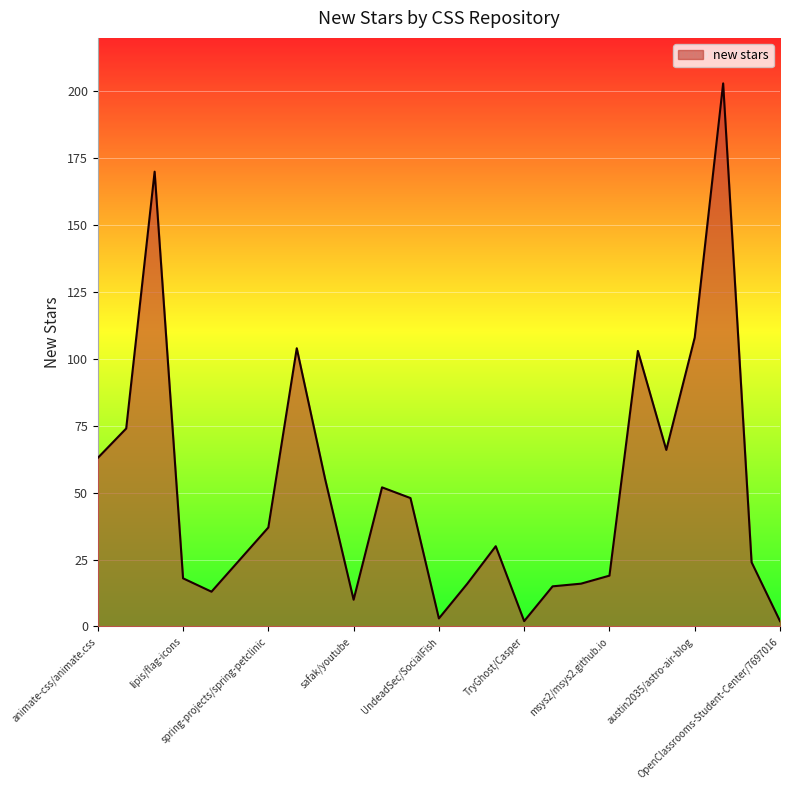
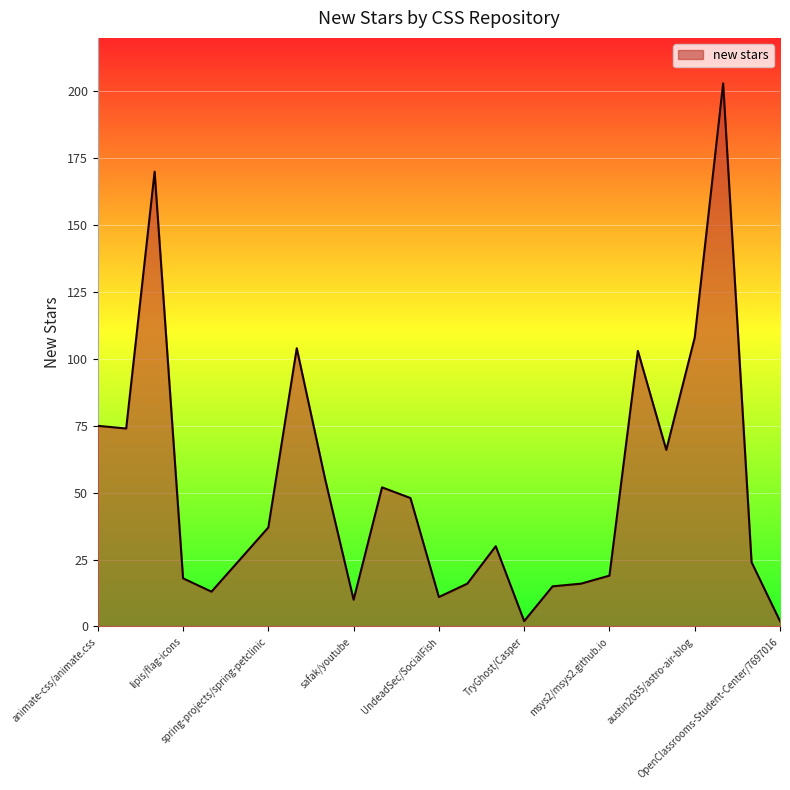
animate-css/animate.css: 63 -> 75
UndeadSec/SocialFish: 3 -> 11
